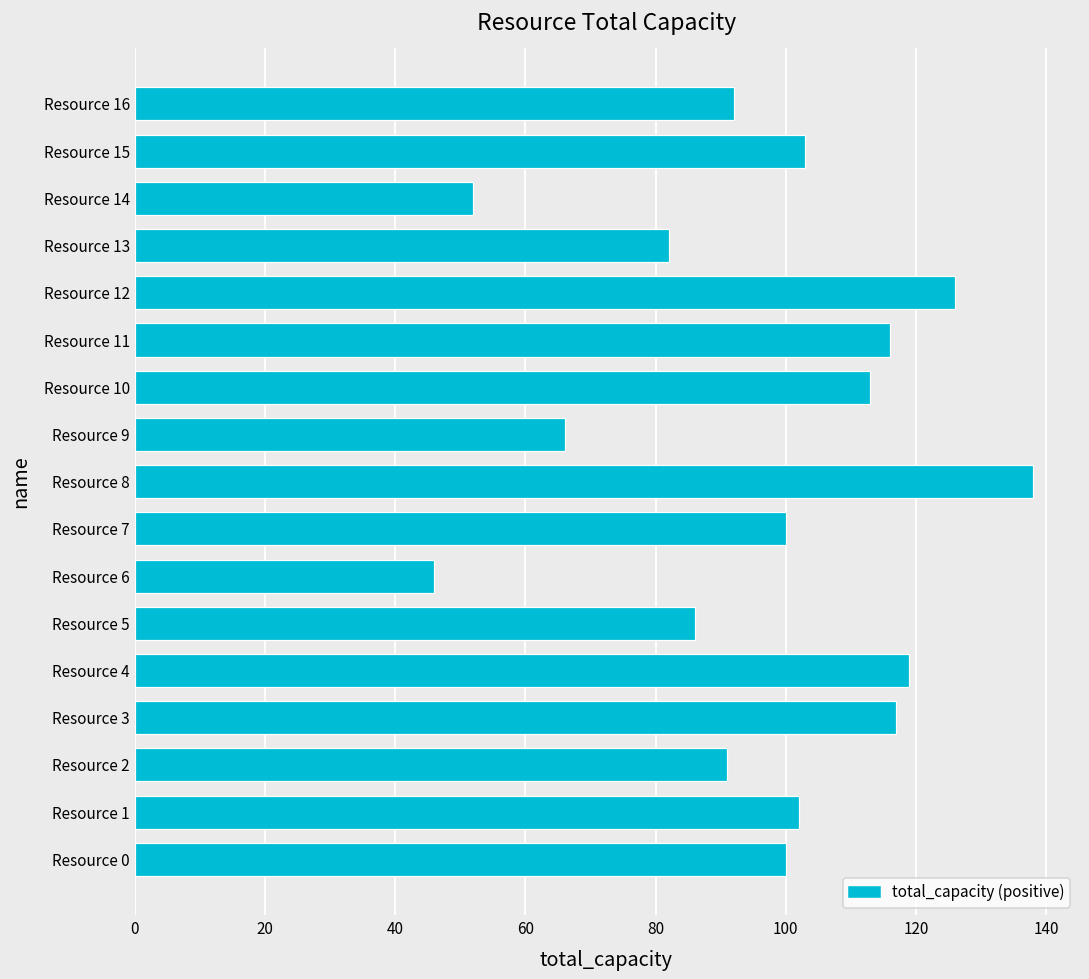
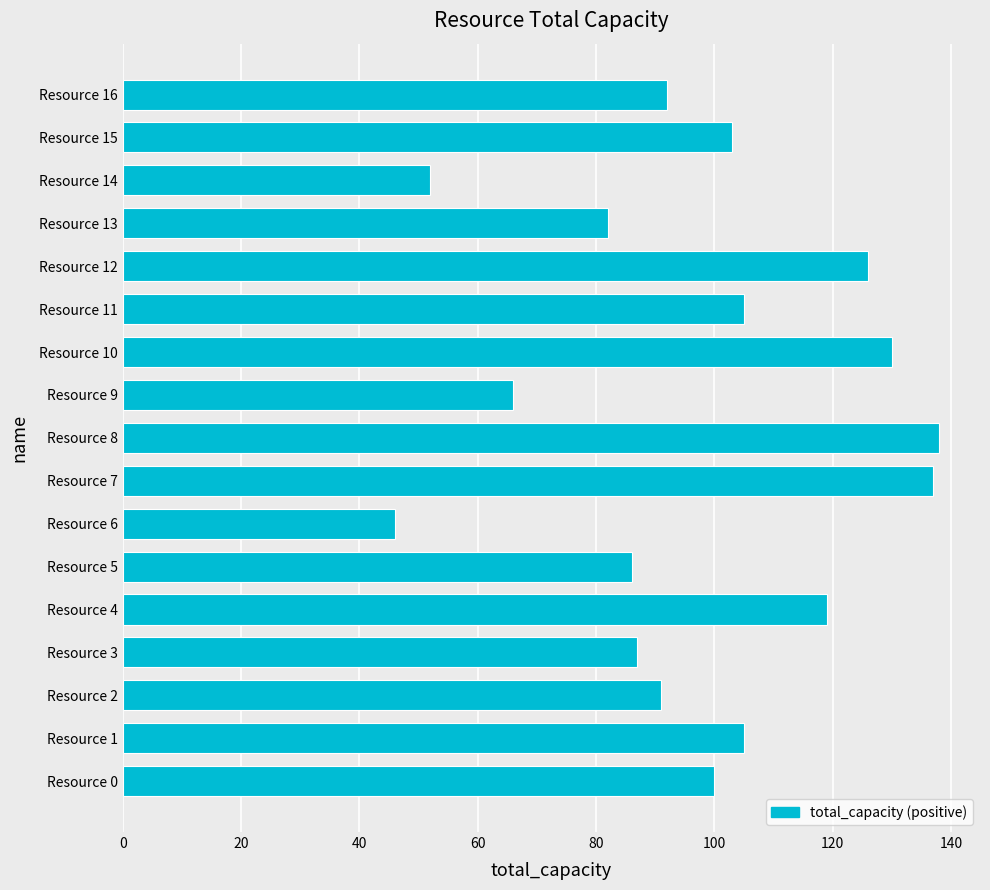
Resource 11: 116 -> 105
Resource 10: 113 -> 130
Resource 7: 100 -> 137
Resource 3: 117 -> 87
Resource 1: 102 -> 105
